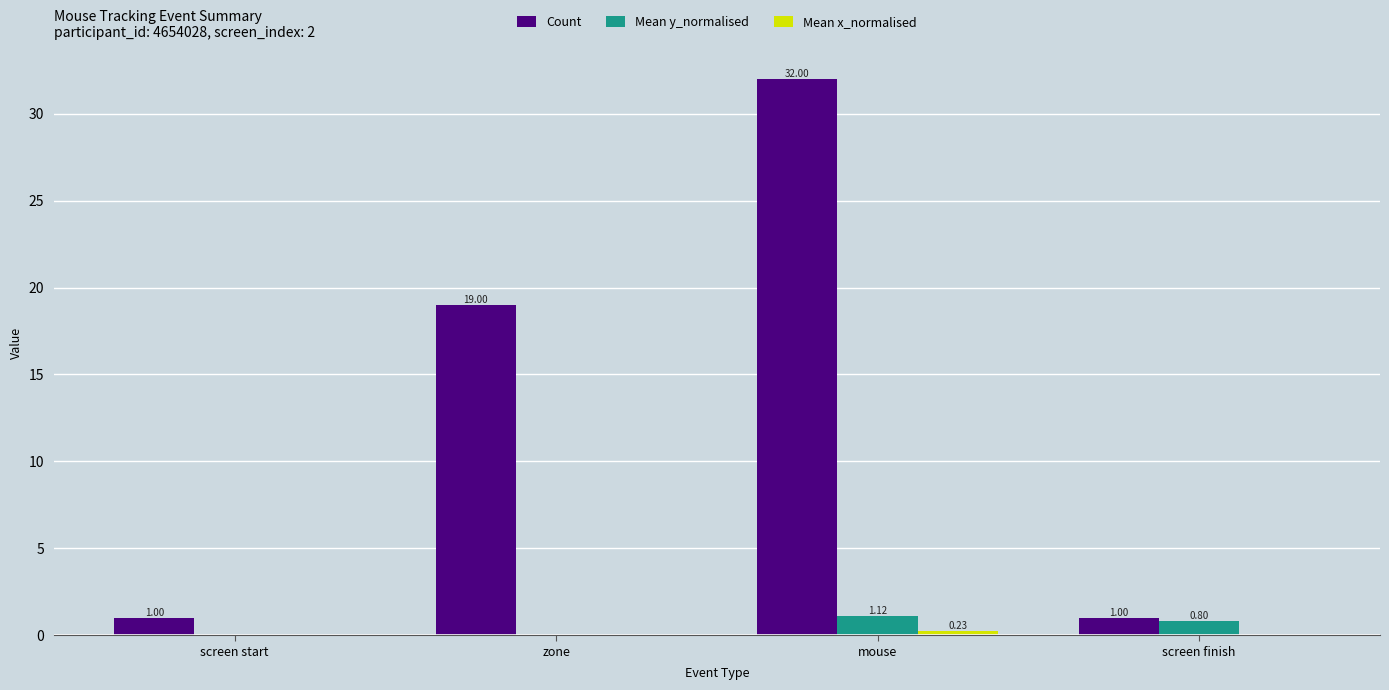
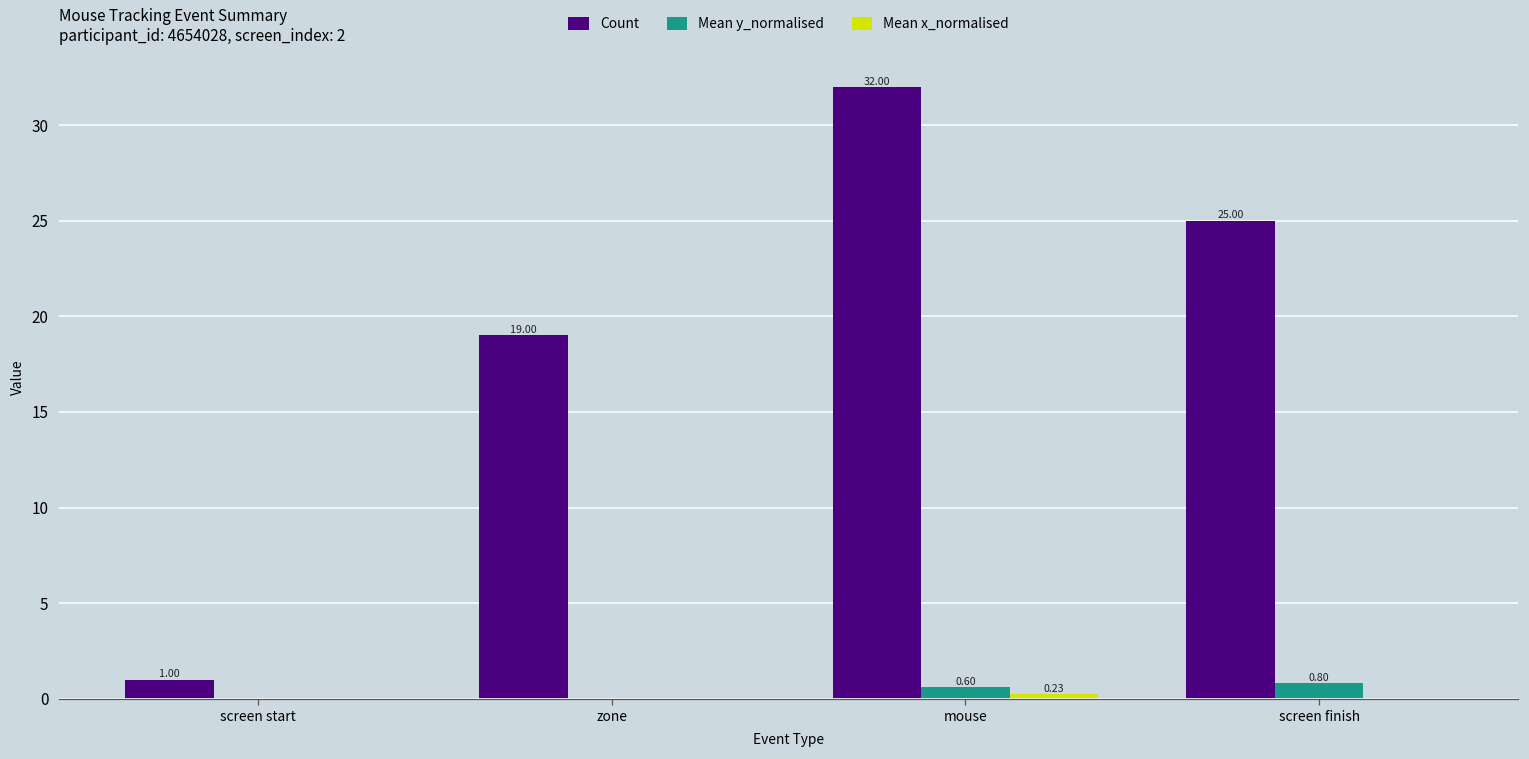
Mean y_normalised, mouse: 1.12 -> 0.60
Count, screen finish: 1.00 -> 25.00
